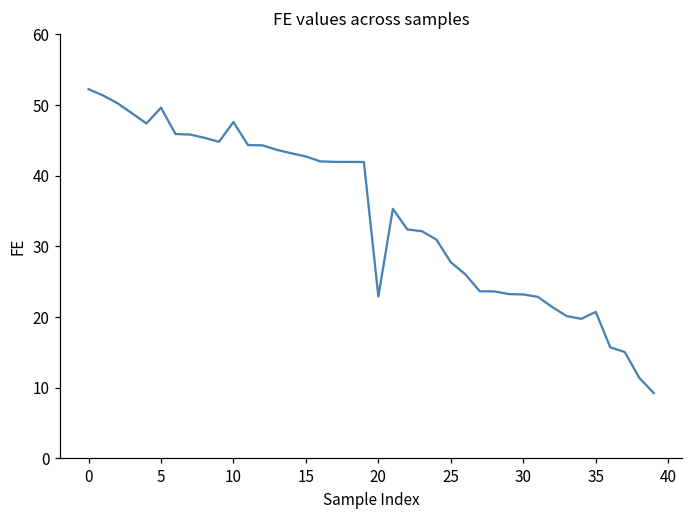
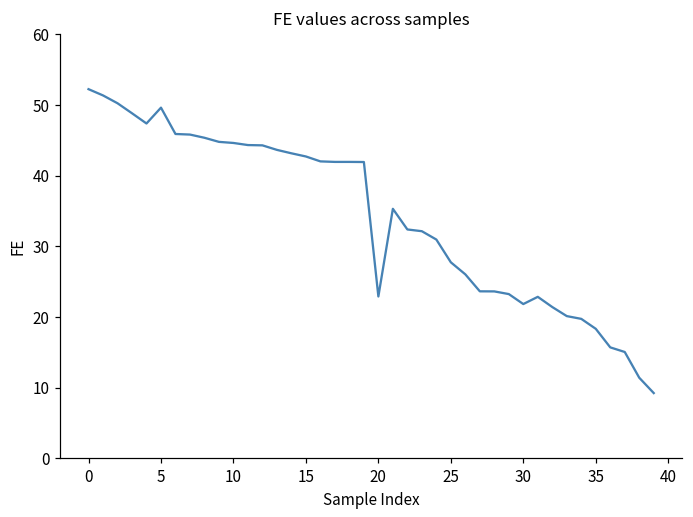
10: 48 -> 45
30: 23 -> 22
35: 21 -> 18
